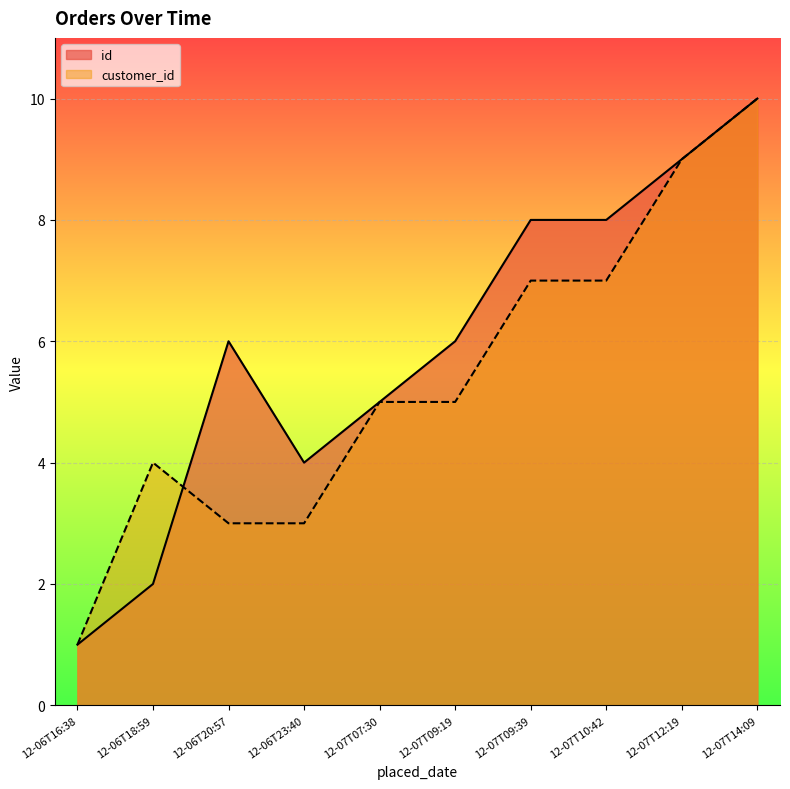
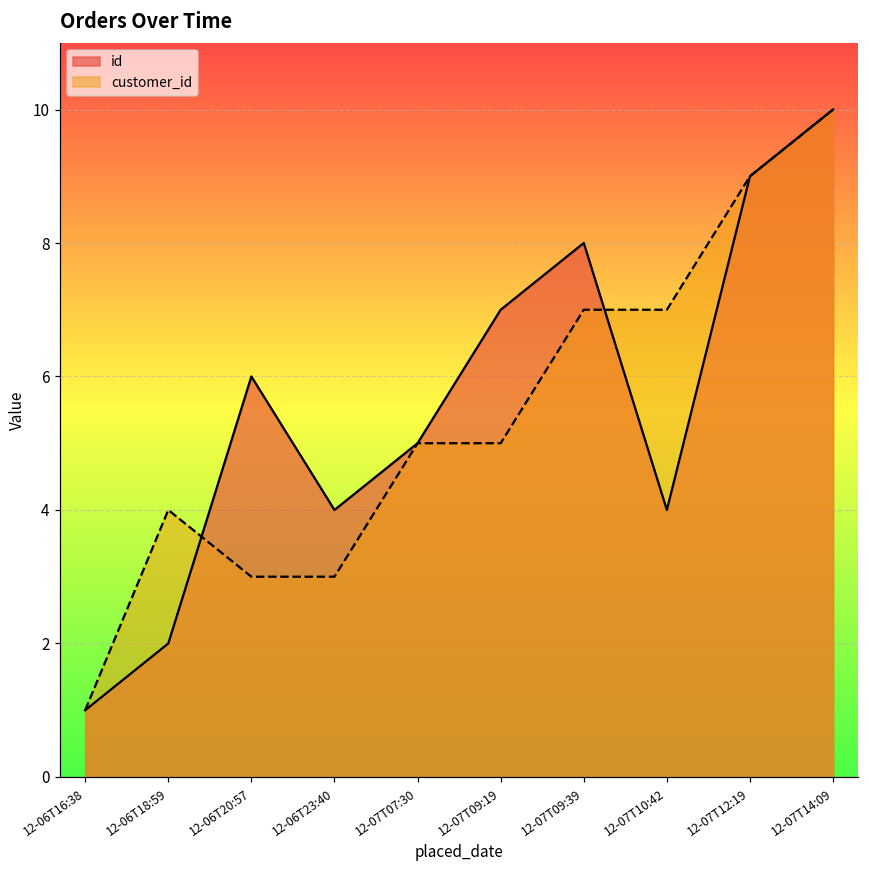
id, 12-07T09:19: 6 -> 7
id, 12-07T10:42: 8 -> 4
